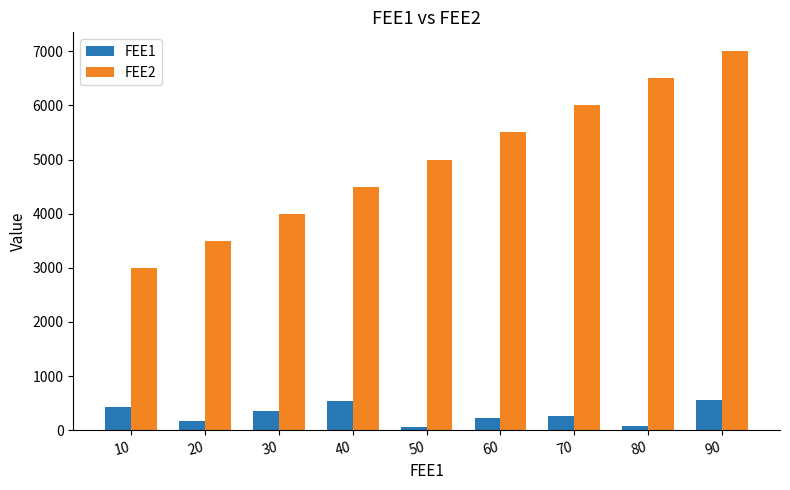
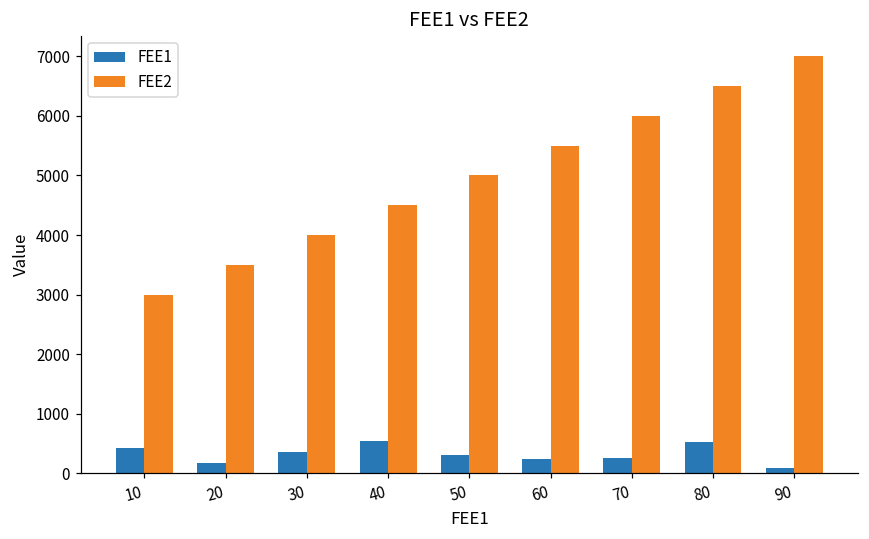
FEE1, 50: 100 -> 300
FEE1, 80: 100 -> 500
FEE1, 90: 600 -> 100
